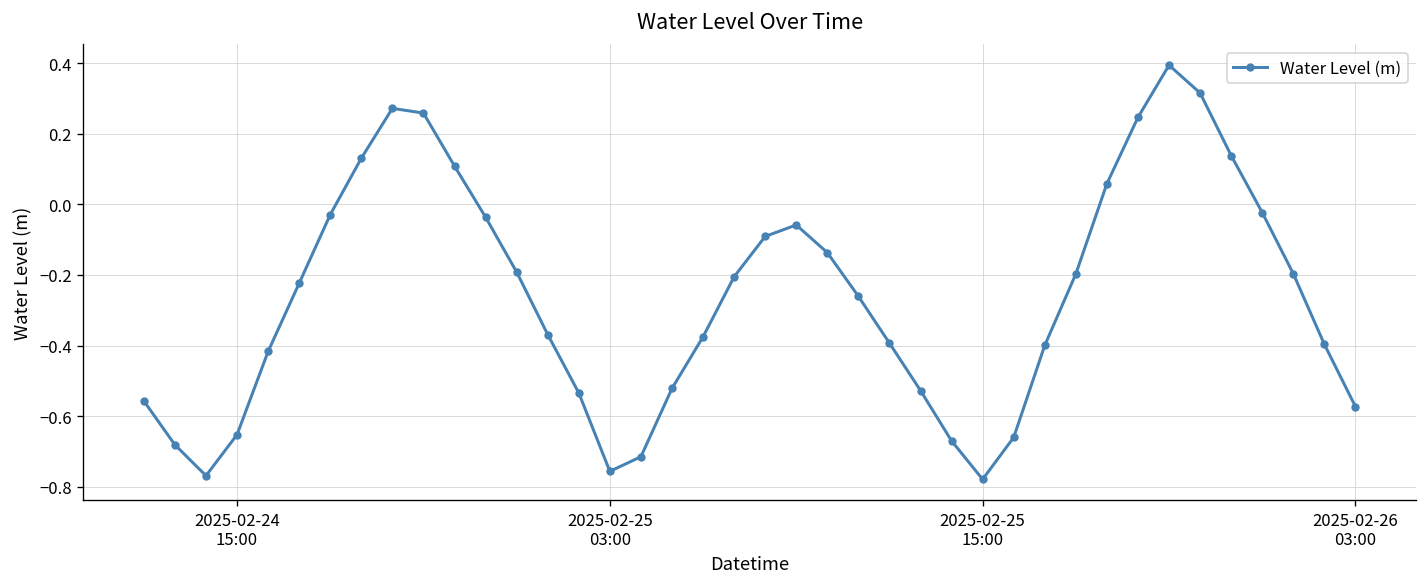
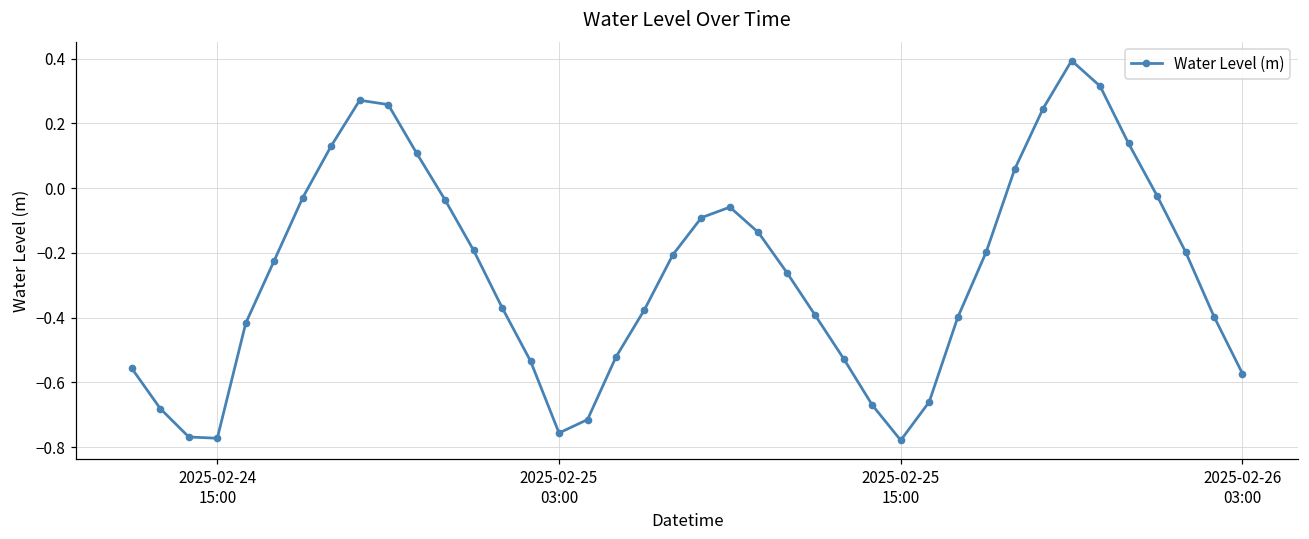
2025-02-24 15:00: -0.65 -> -0.77
